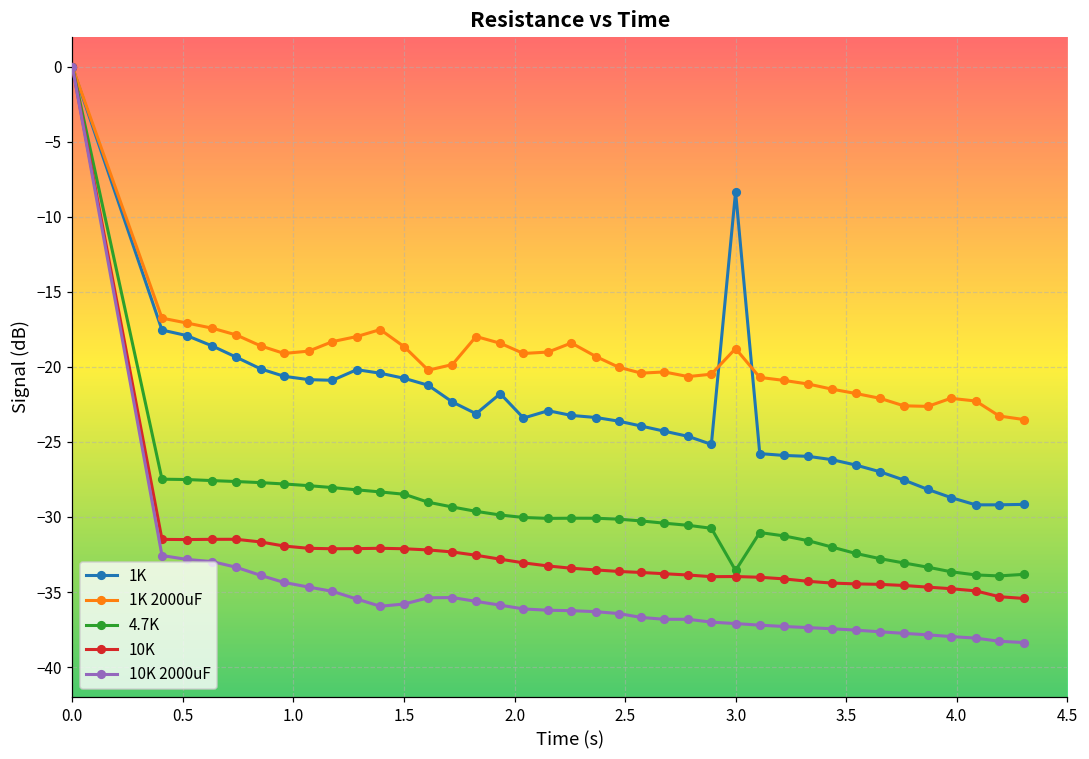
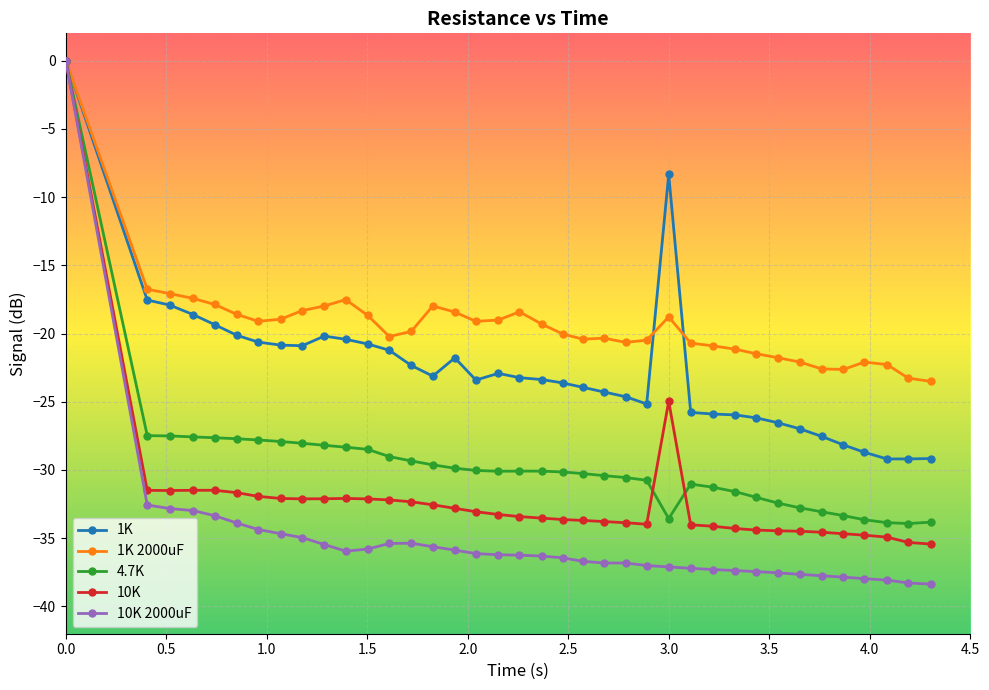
10K, 3.0: -34.0 -> -25.0
